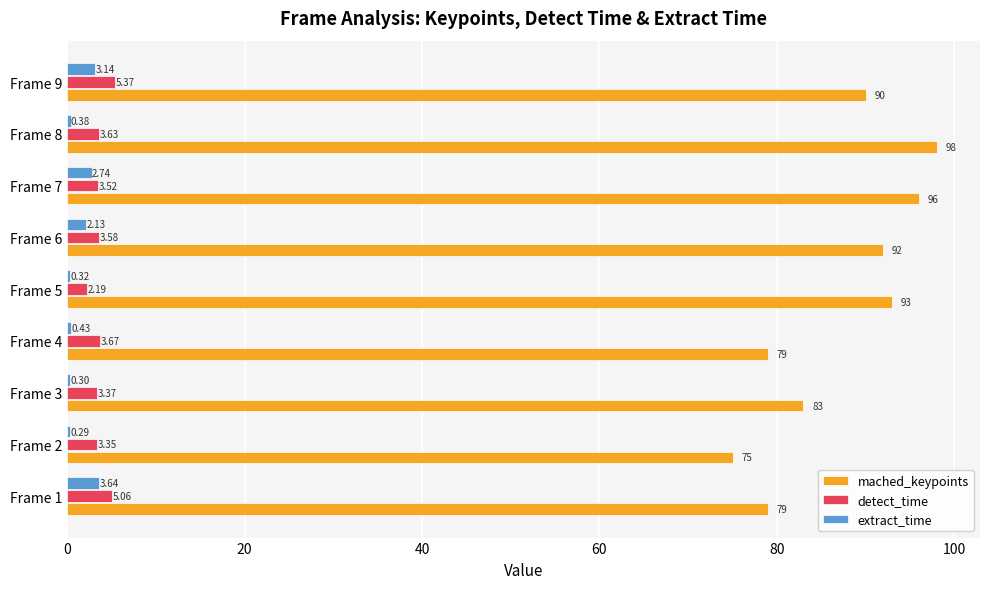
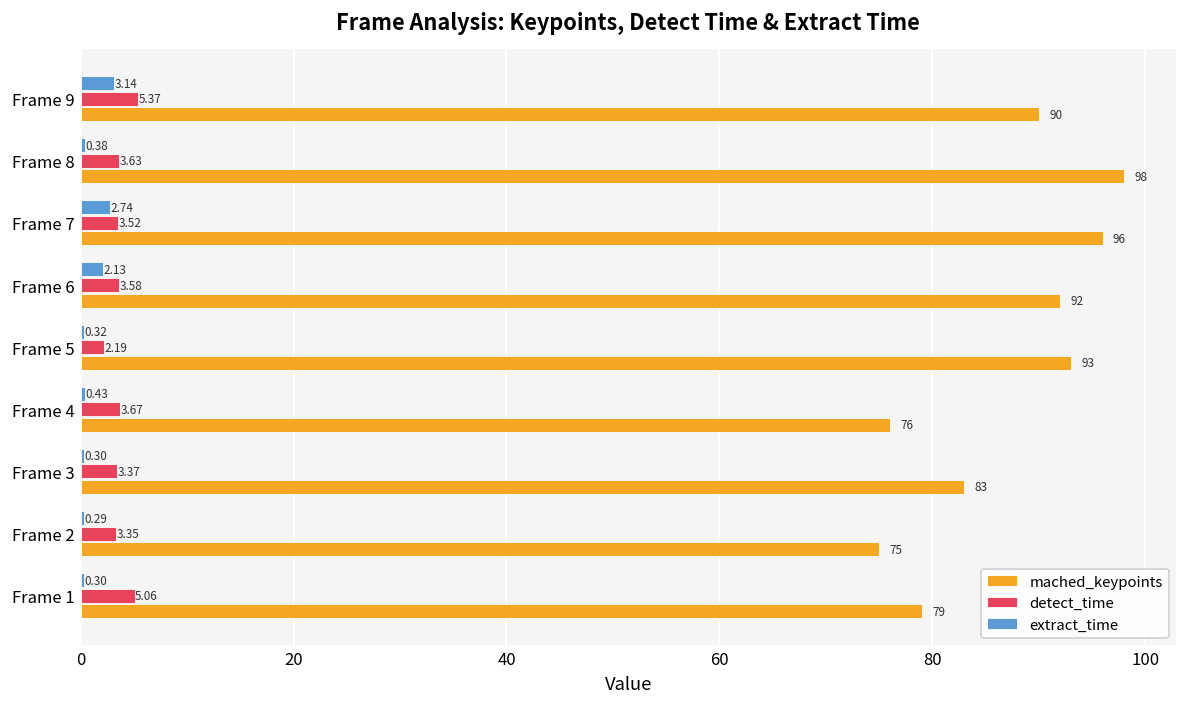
mached_keypoints, Frame 4: 79 -> 76
extract_time, Frame 1: 3.64 -> 0.30
